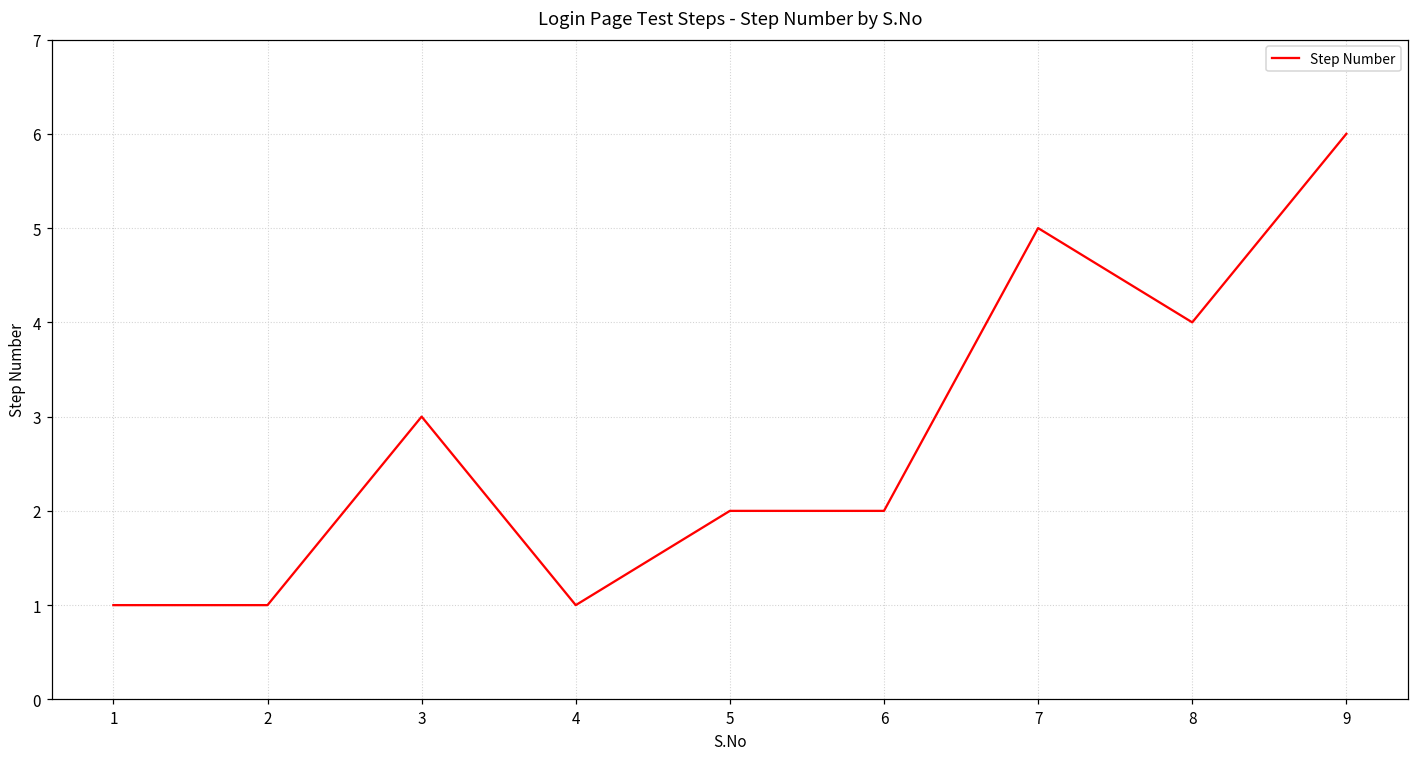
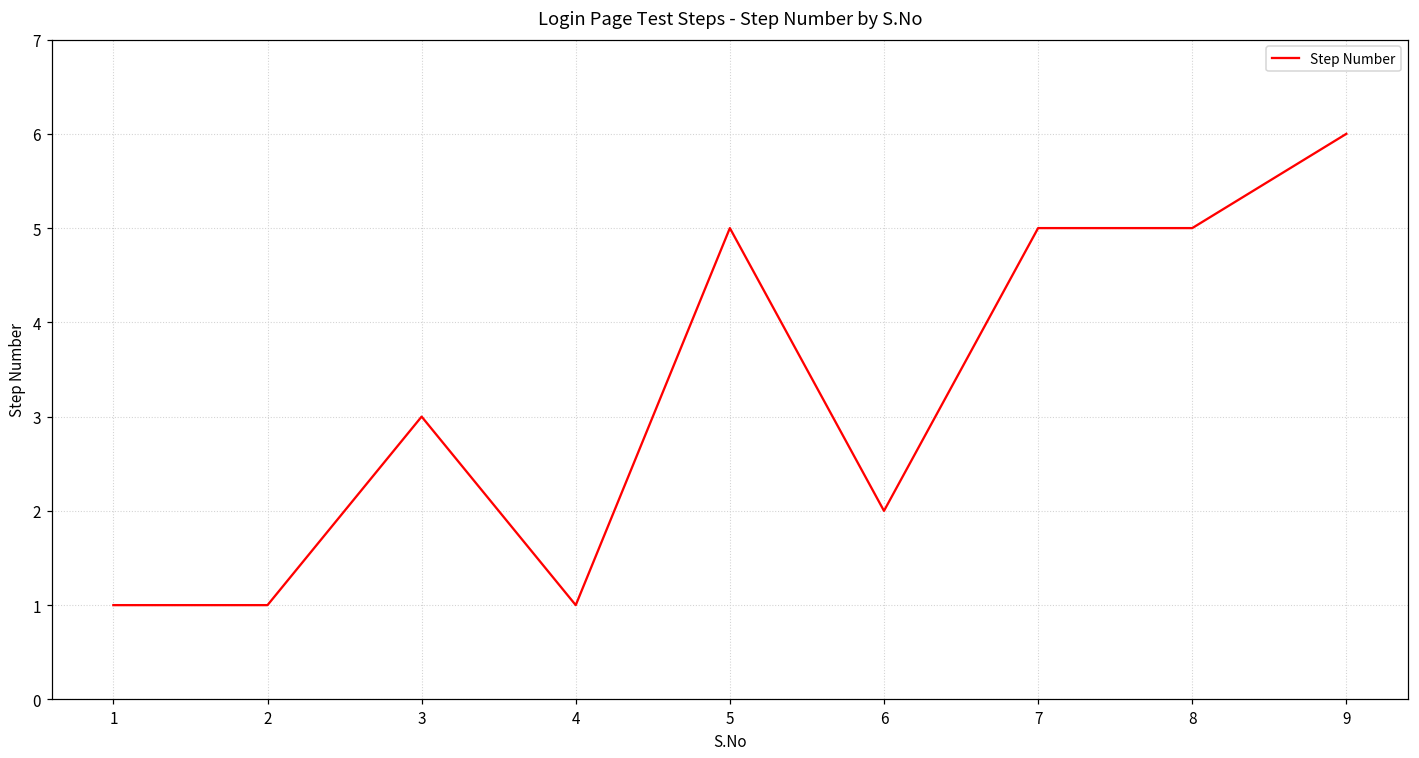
5: 2 -> 5
8: 4 -> 5
